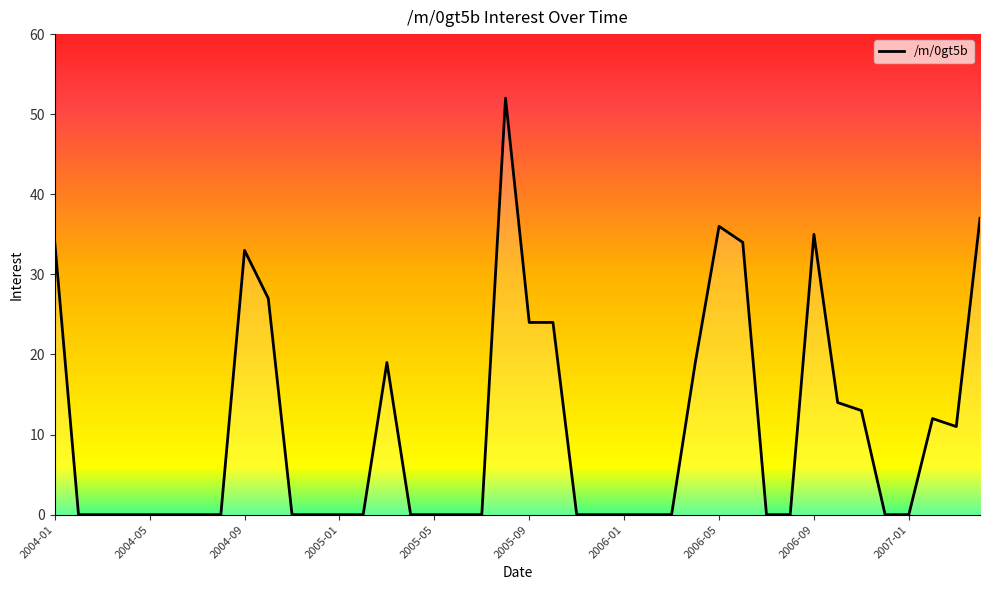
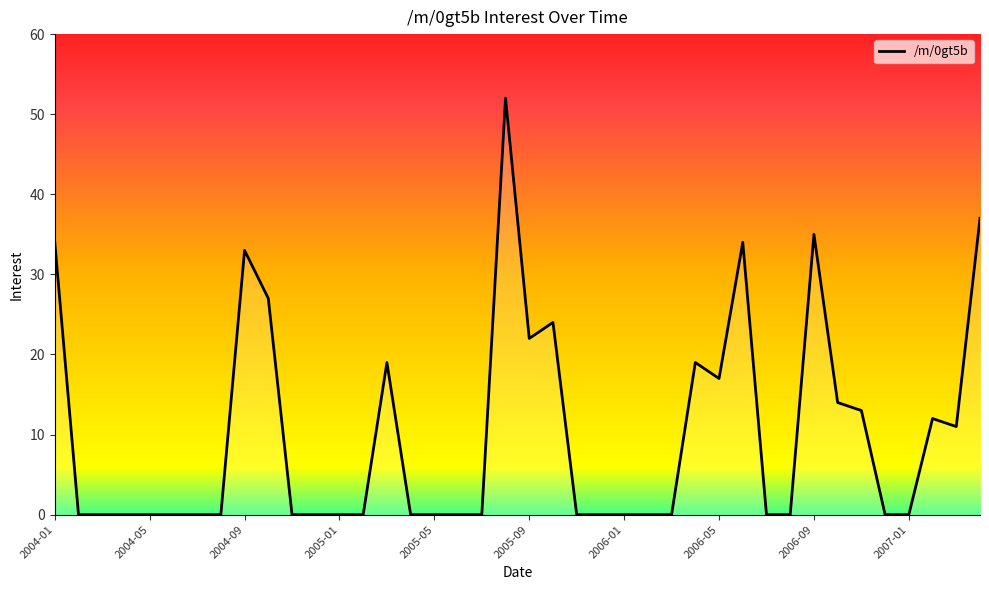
2005-09: 24 -> 22
2006-05: 36 -> 17
